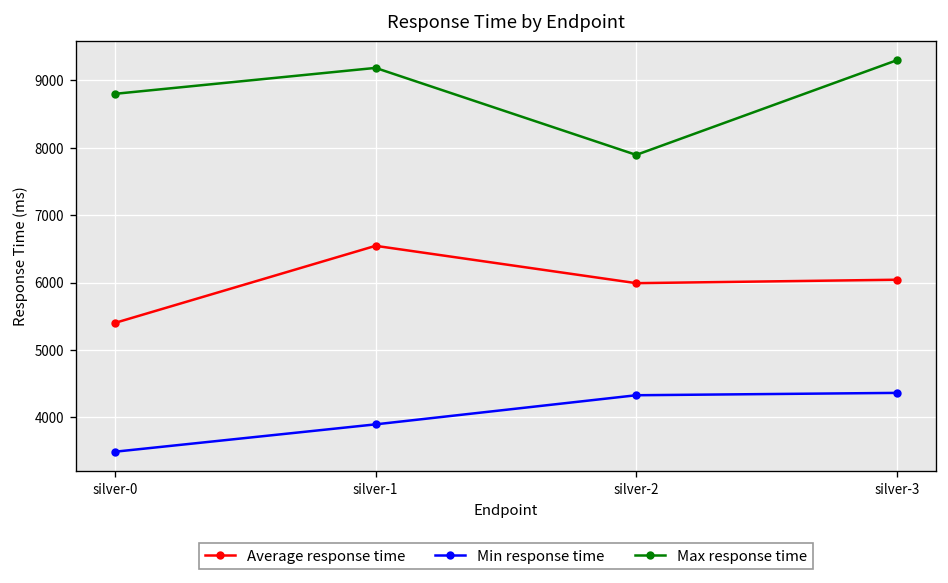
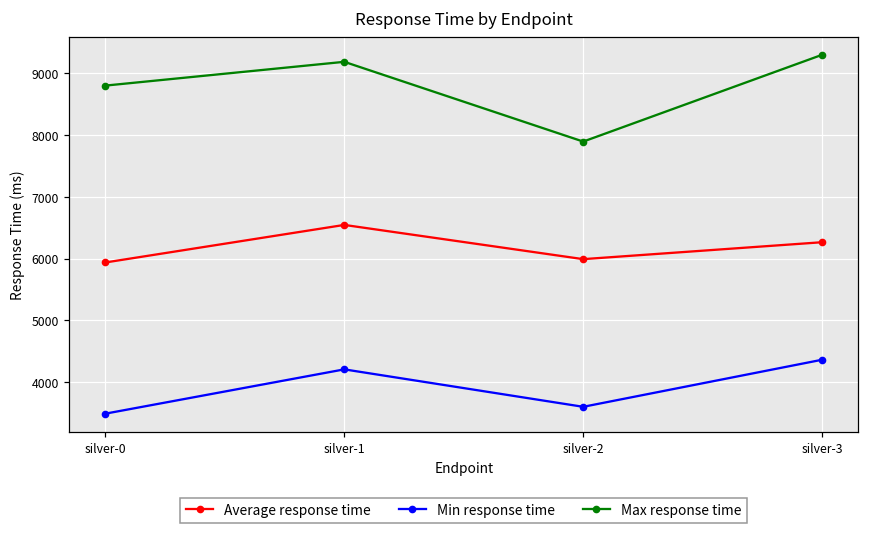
Average response time, silver-0: 5400 -> 5900
Min response time, silver-1: 3900 -> 4200
Min response time, silver-2: 4300 -> 3600
Average response time, silver-3: 6000 -> 6300
